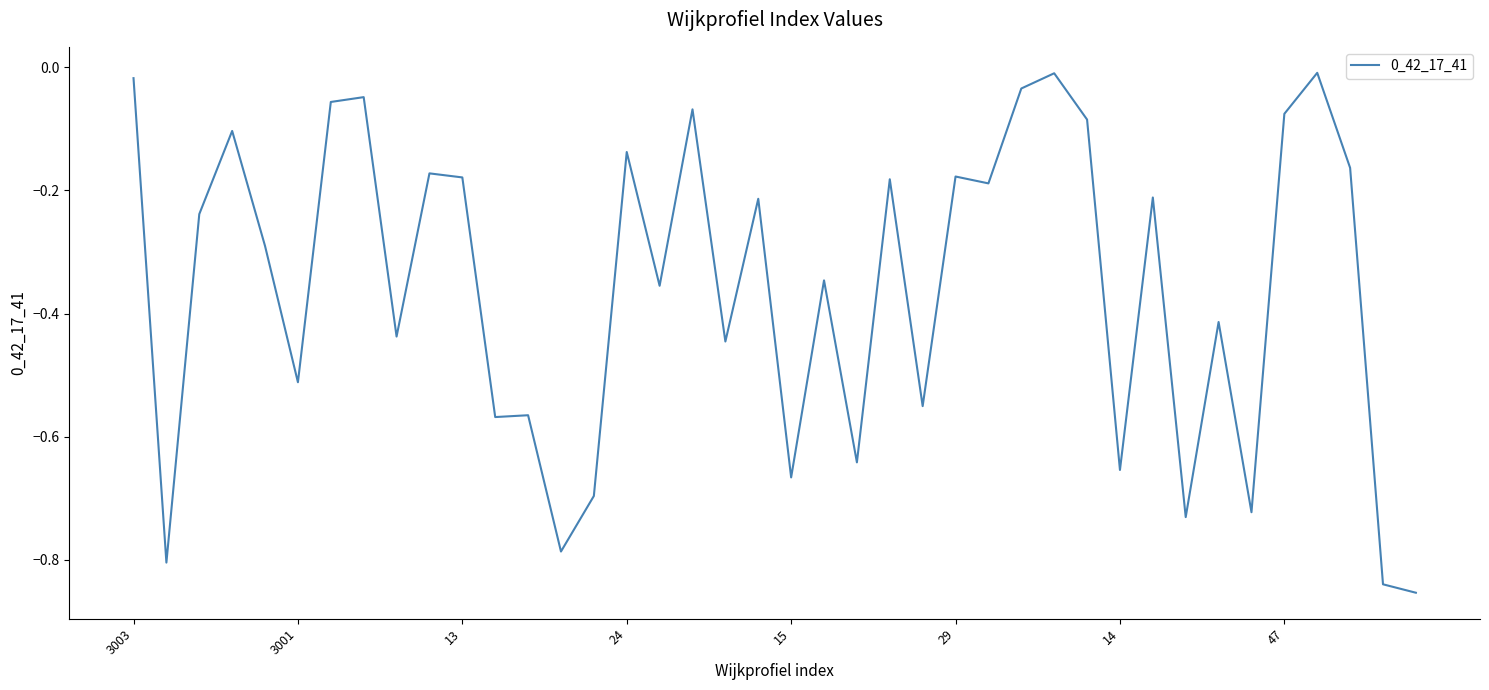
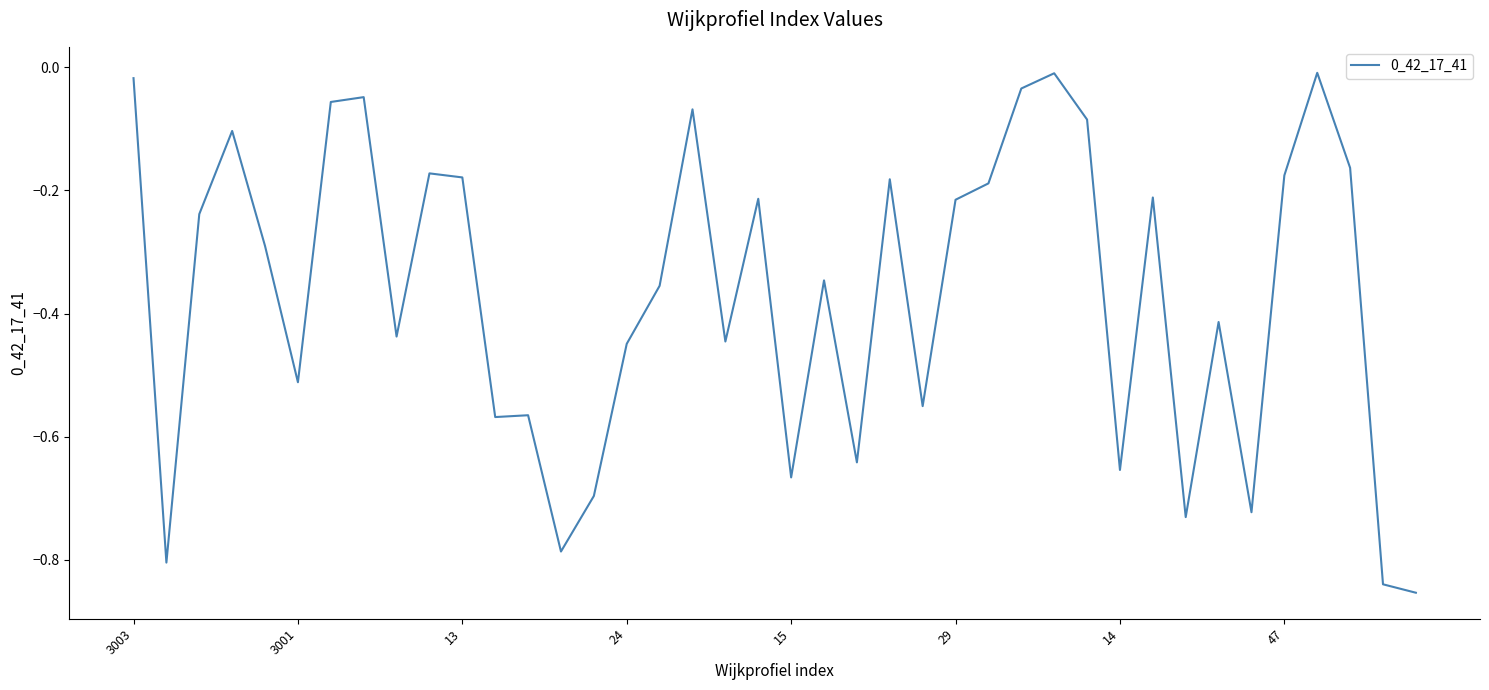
24: -0.14 -> -0.45
29: -0.18 -> -0.22
47: -0.08 -> -0.18
